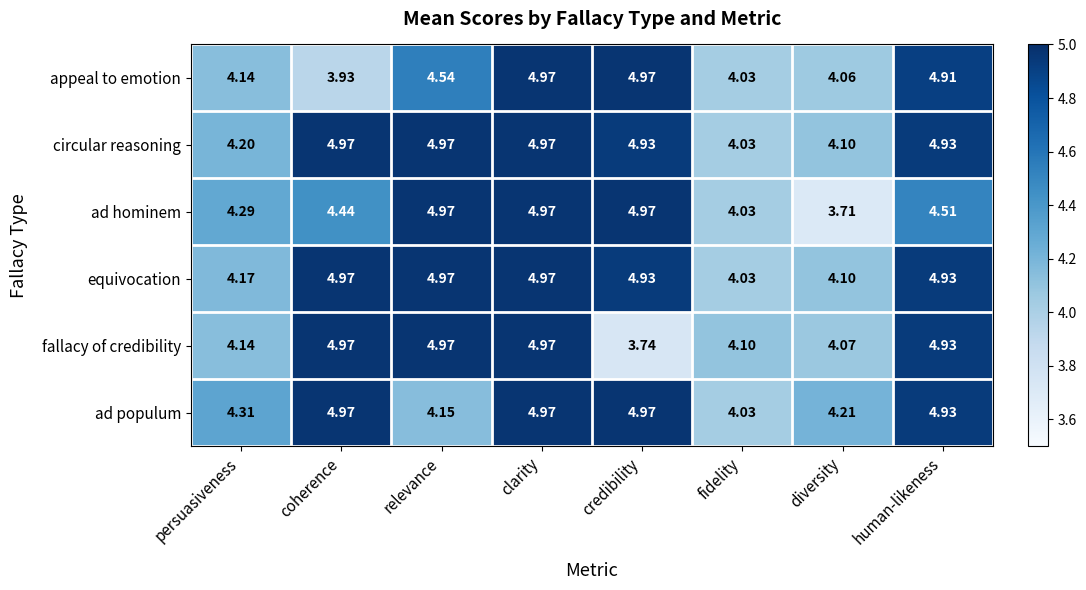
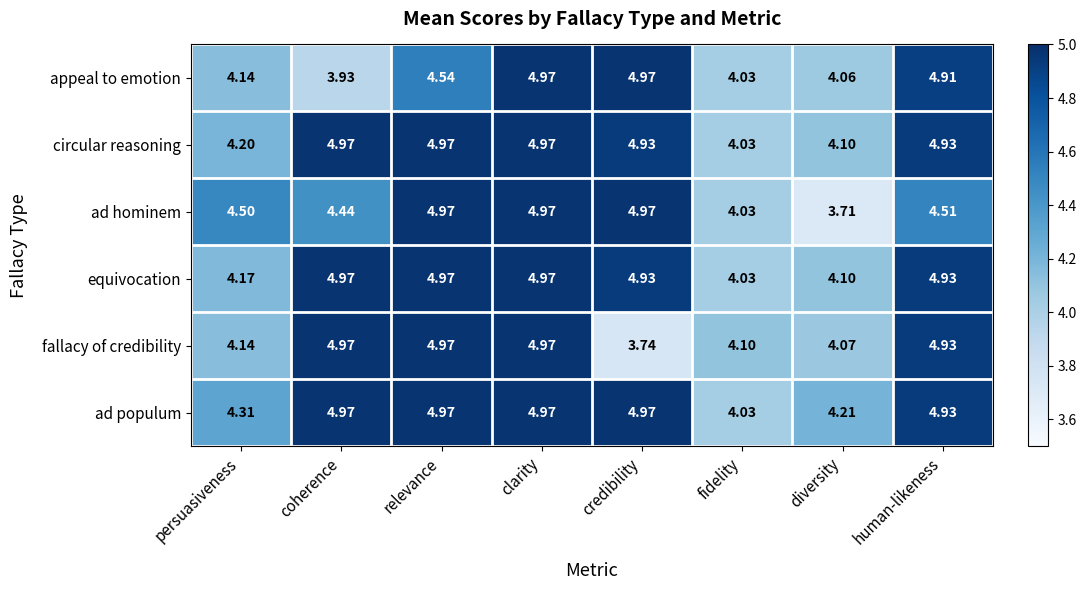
ad hominem, persuasiveness: 4.29 -> 4.50
ad populum, relevance: 4.15 -> 4.97
